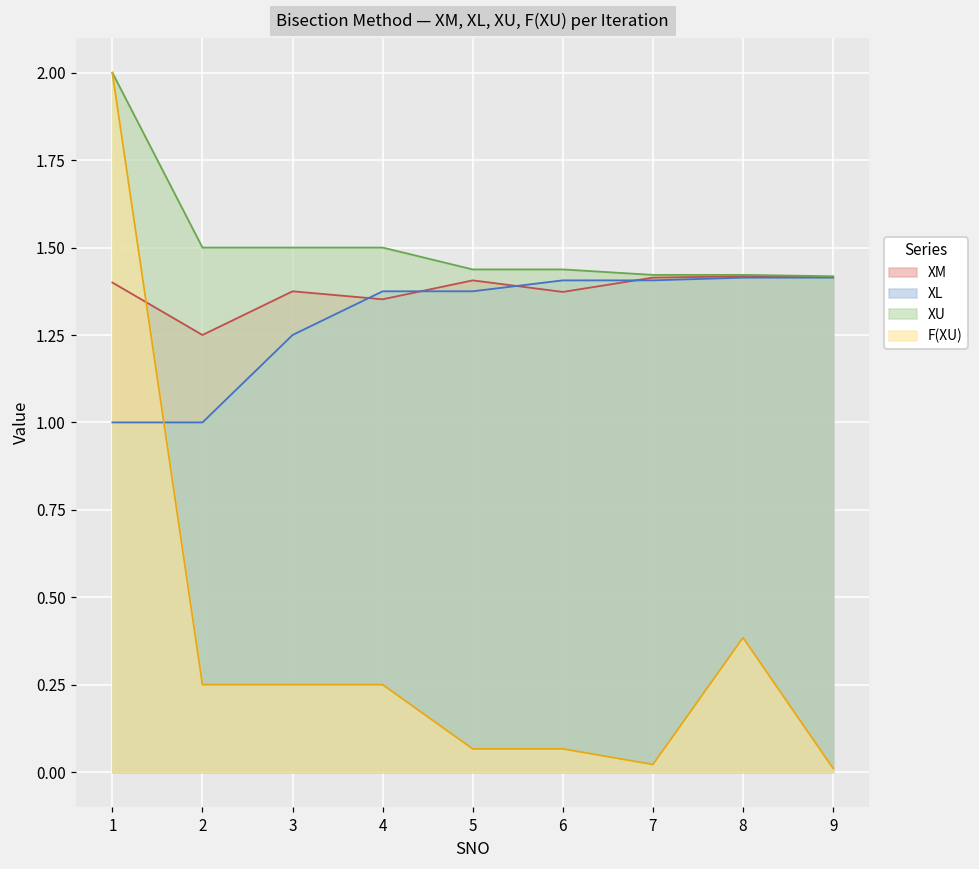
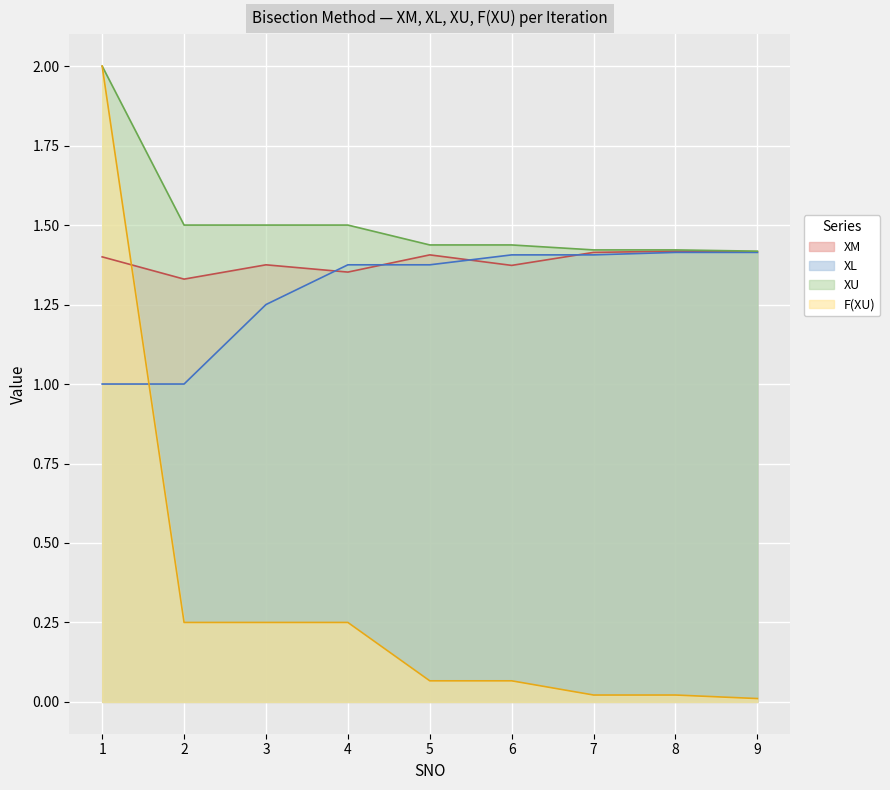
XM, 2: 1.25 -> 1.33
F(XU), 8: 0.38 -> 0.02
